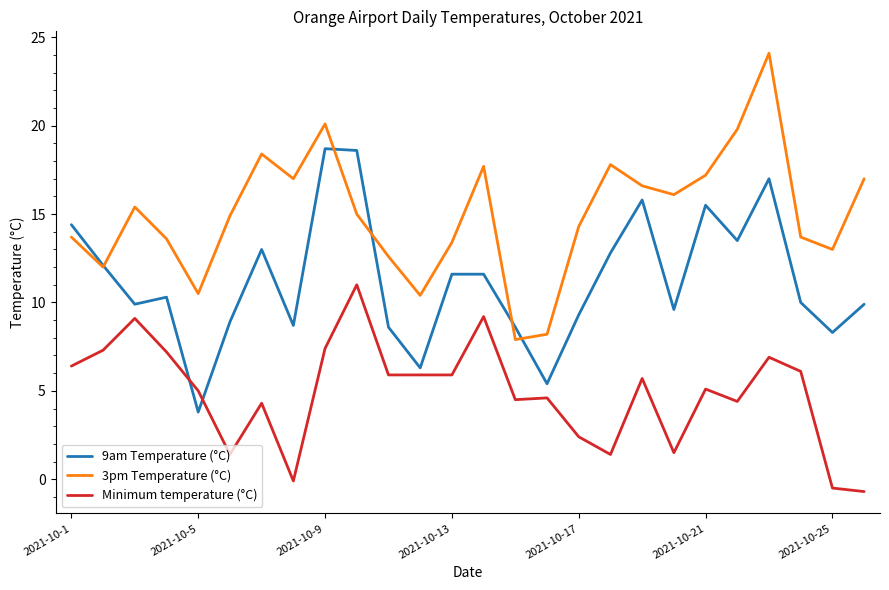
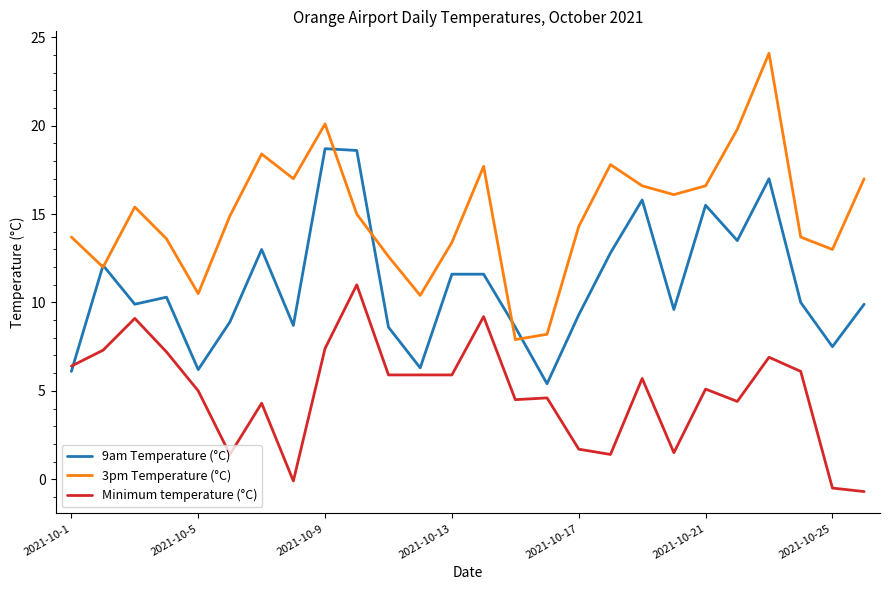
9am Temperature (°C), 2021-10-1: 14.4 -> 6.1
9am Temperature (°C), 2021-10-5: 3.8 -> 6.2
Minimum temperature (°C), 2021-10-17: 2.4 -> 1.7
3pm Temperature (°C), 2021-10-21: 17.2 -> 16.6
9am Temperature (°C), 2021-10-25: 8.3 -> 7.5
